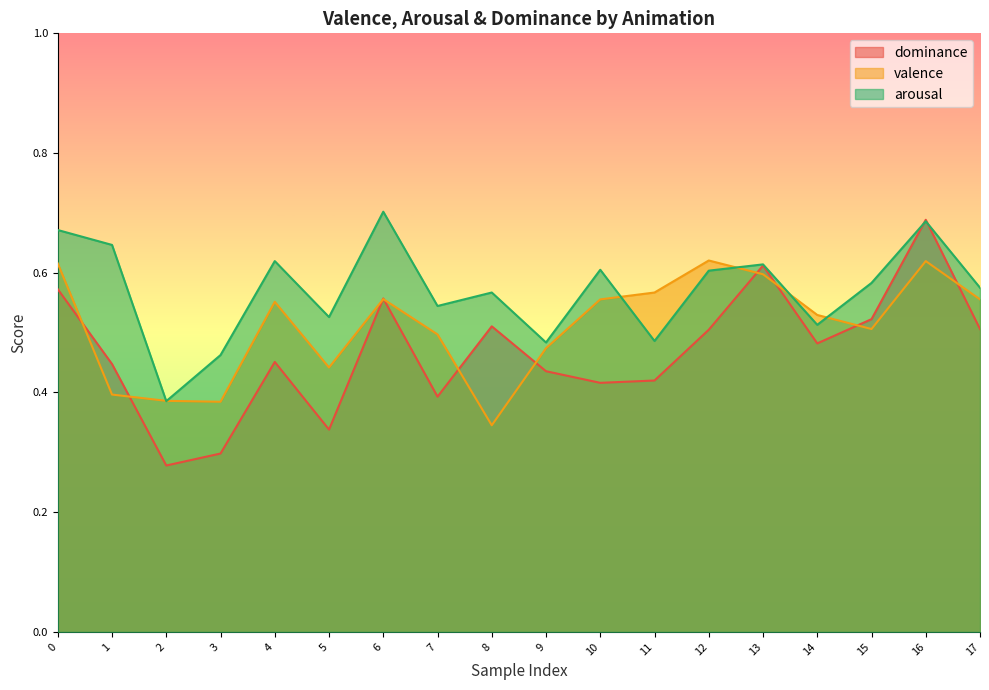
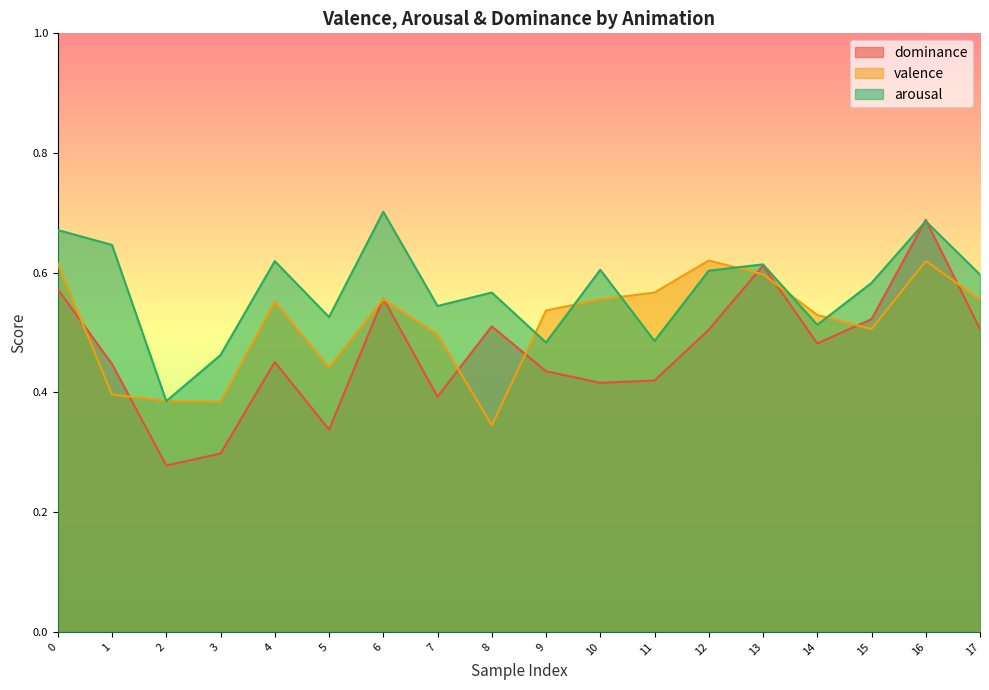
valence, 9: 0.47 -> 0.54
arousal, 17: 0.58 -> 0.60
